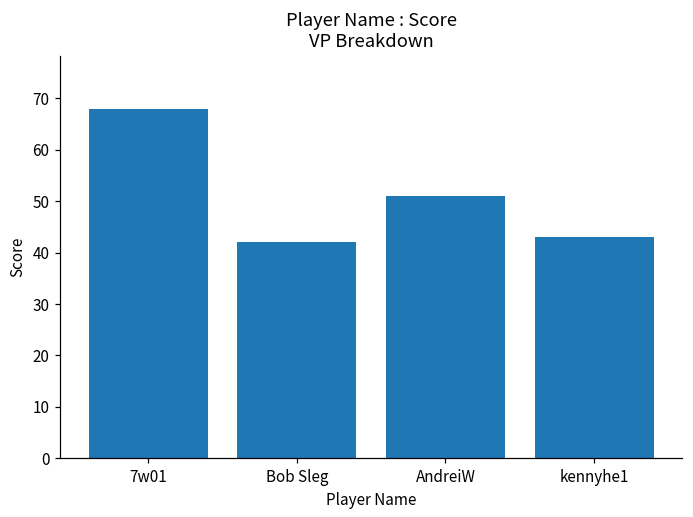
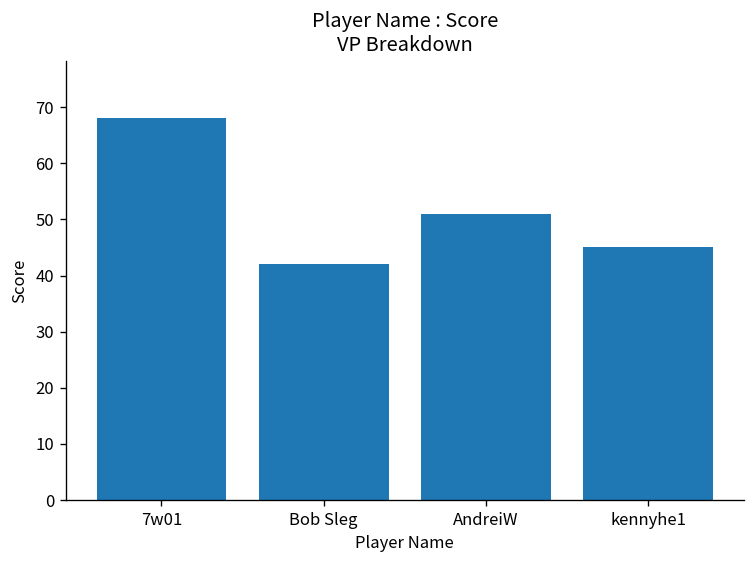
kennyhe1: 43 -> 45
